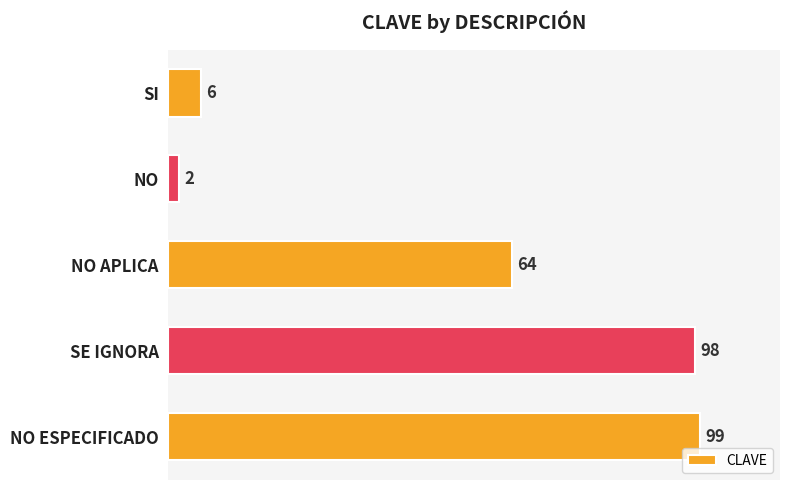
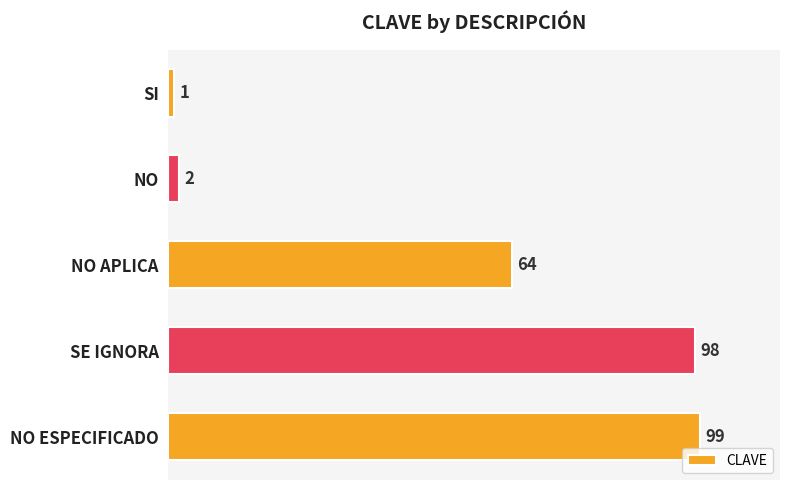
SI: 6 -> 1
